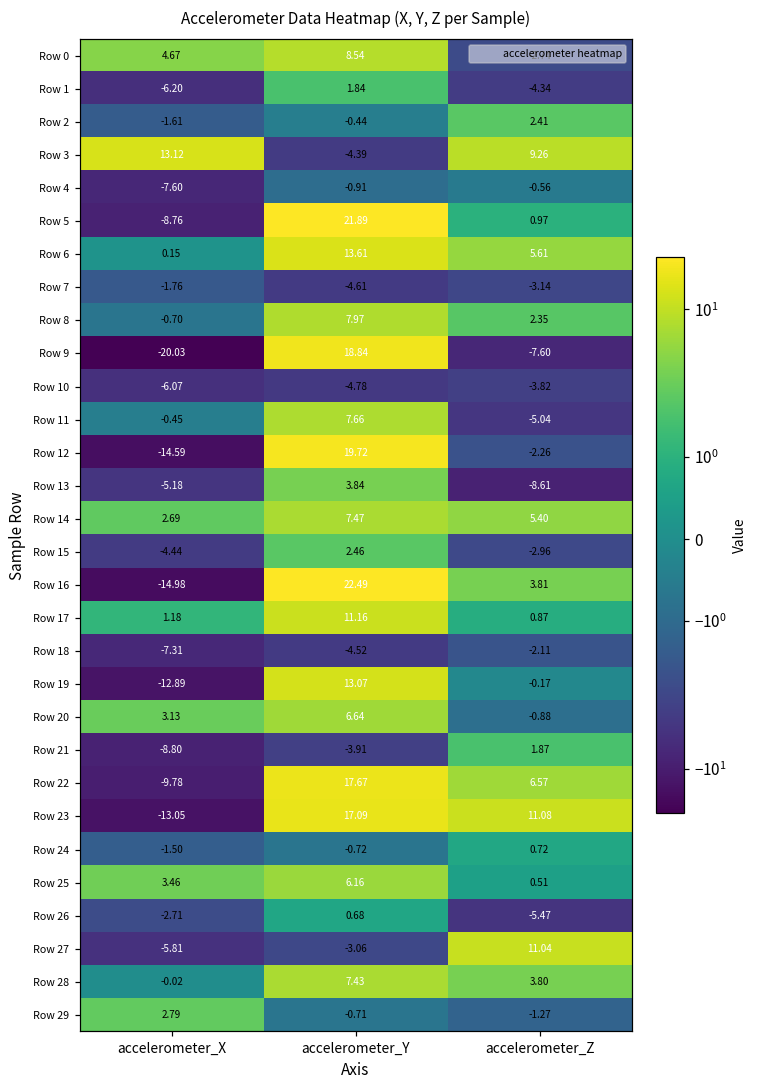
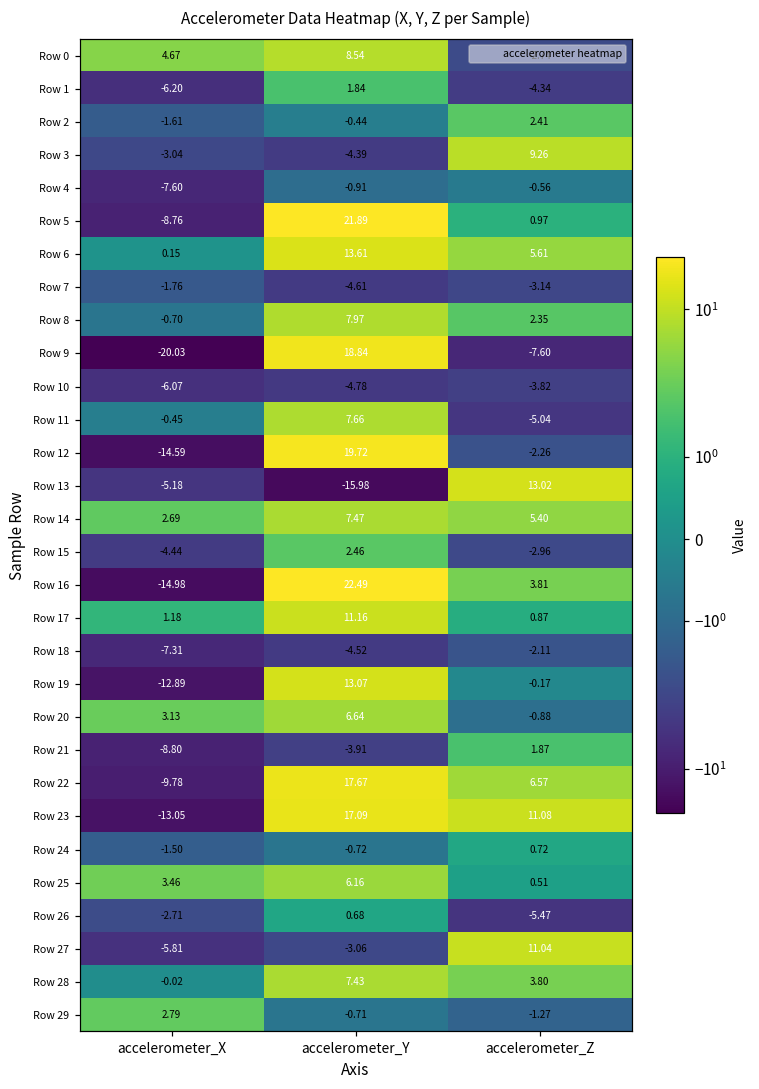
Row 3, accelerometer_X: 13.12 -> -3.04
Row 13, accelerometer_Y: 3.84 -> -15.98
Row 13, accelerometer_Z: -8.61 -> 13.02
